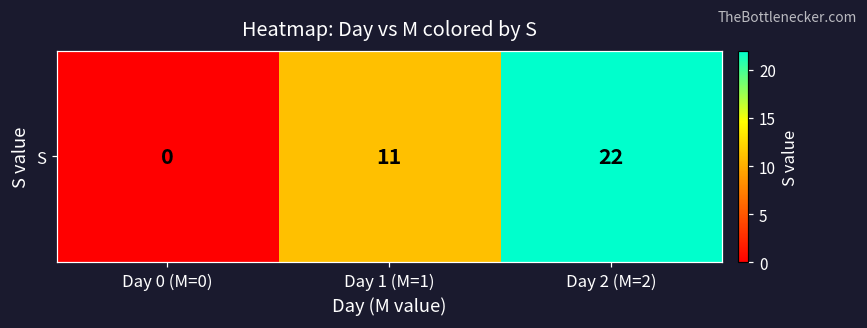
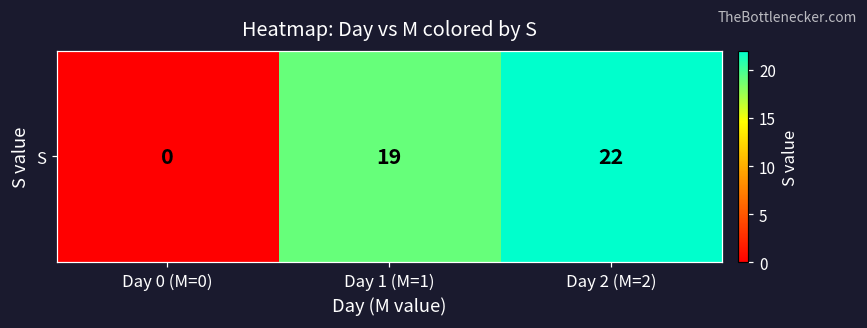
S, Day 1 (M=1): 11 -> 19
